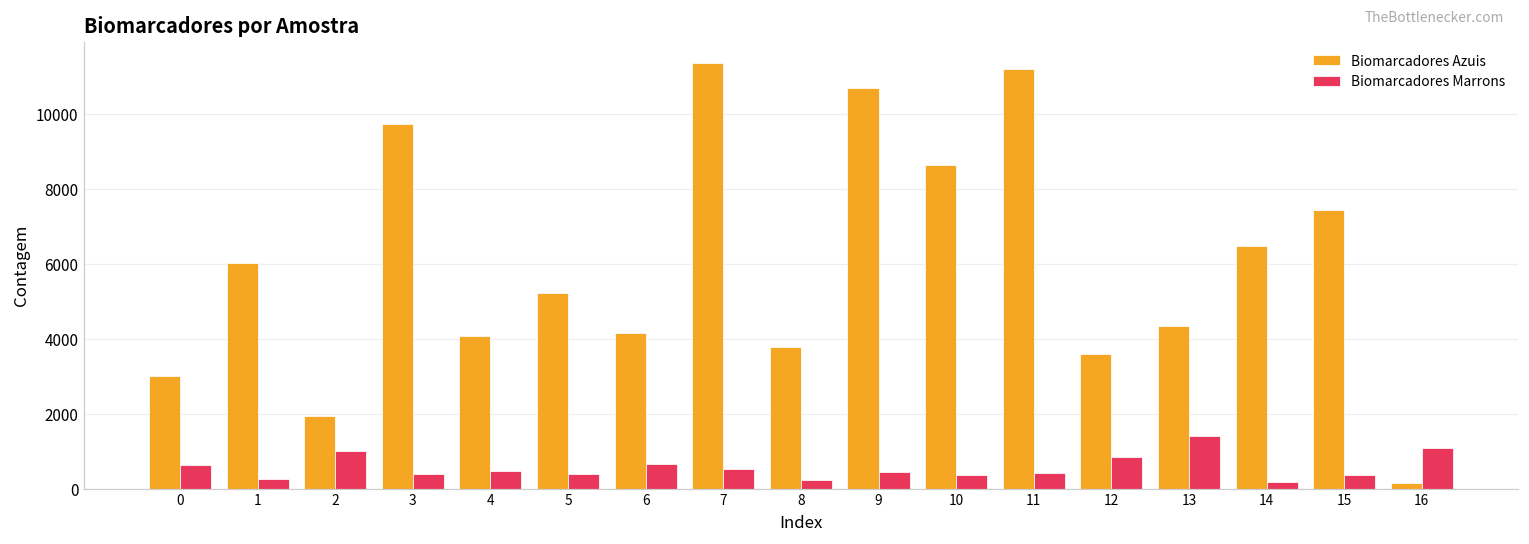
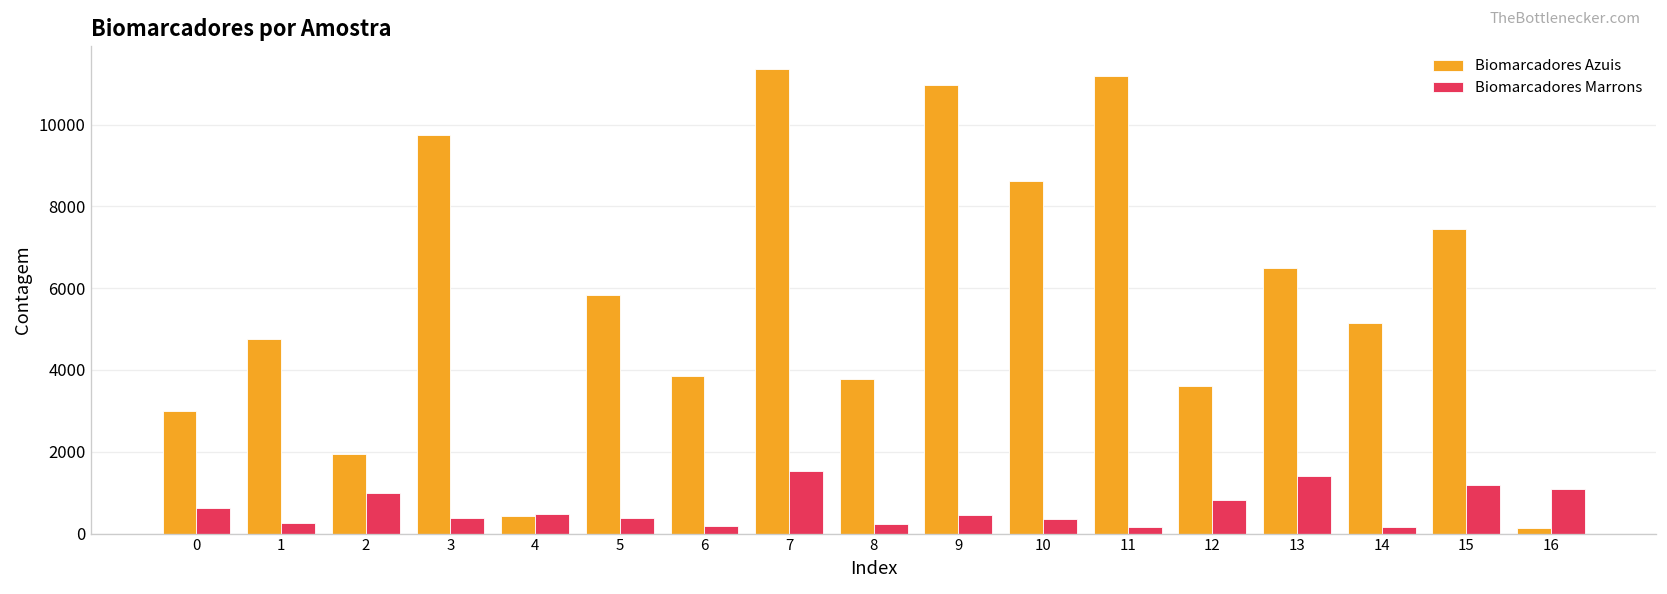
Biomarcadores Azuis, 1: 6000 -> 4800
Biomarcadores Azuis, 4: 4100 -> 400
Biomarcadores Azuis, 5: 5200 -> 5800
Biomarcadores Azuis, 6: 4100 -> 3900
Biomarcadores Marrons, 6: 700 -> 200
Biomarcadores Marrons, 7: 500 -> 1500
Biomarcadores Azuis, 9: 10700 -> 11000
Biomarcadores Marrons, 11: 400 -> 200
Biomarcadores Azuis, 13: 4300 -> 6500
Biomarcadores Azuis, 14: 6500 -> 5200
Biomarcadores Marrons, 15: 400 -> 1200
